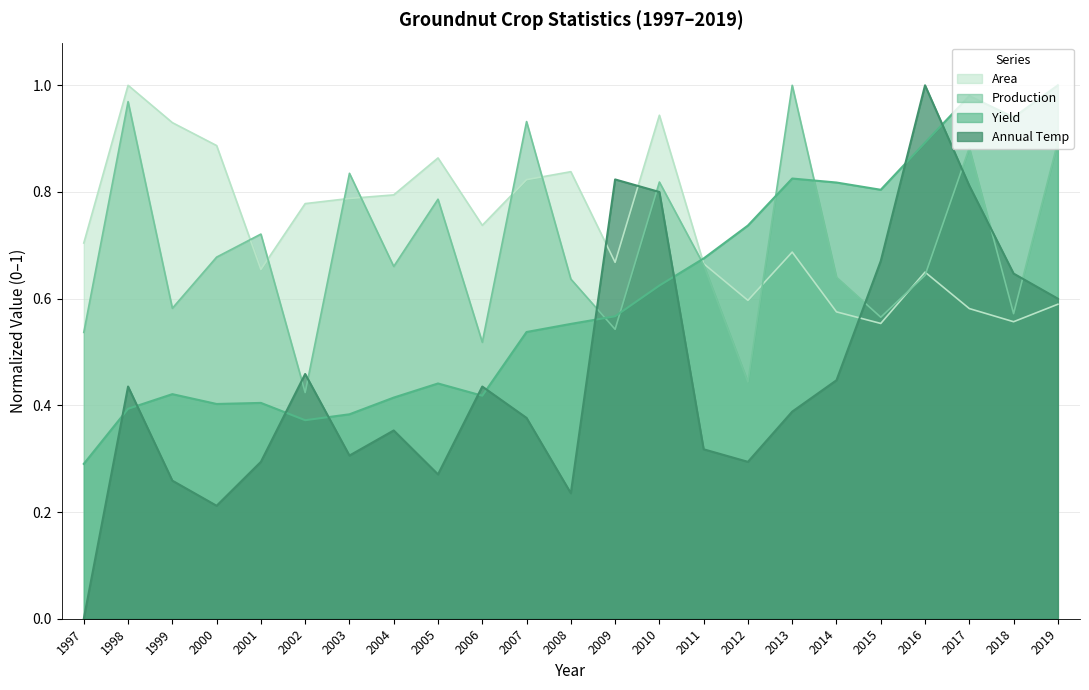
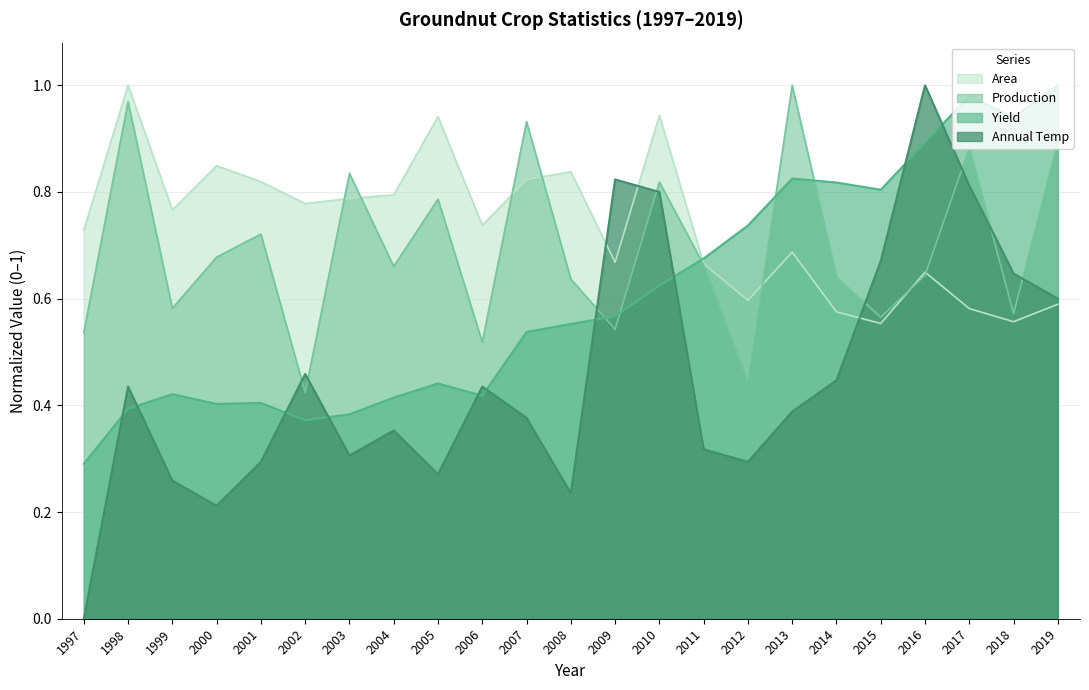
Area, 1997: 0.70 -> 0.73
Area, 1999: 0.93 -> 0.77
Area, 2000: 0.89 -> 0.85
Area, 2001: 0.65 -> 0.82
Area, 2005: 0.86 -> 0.94
